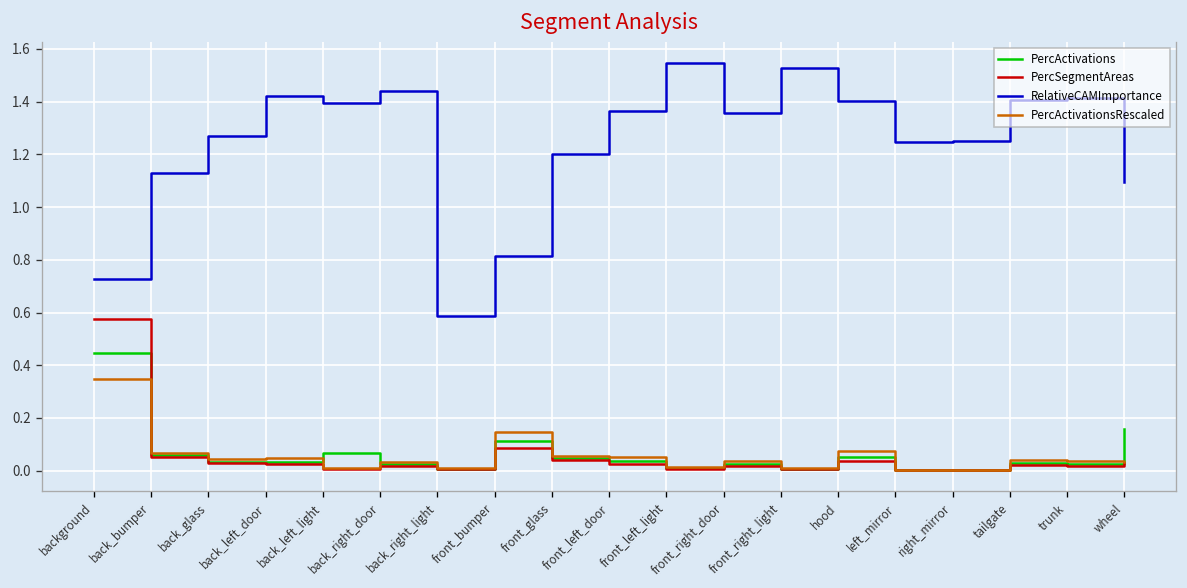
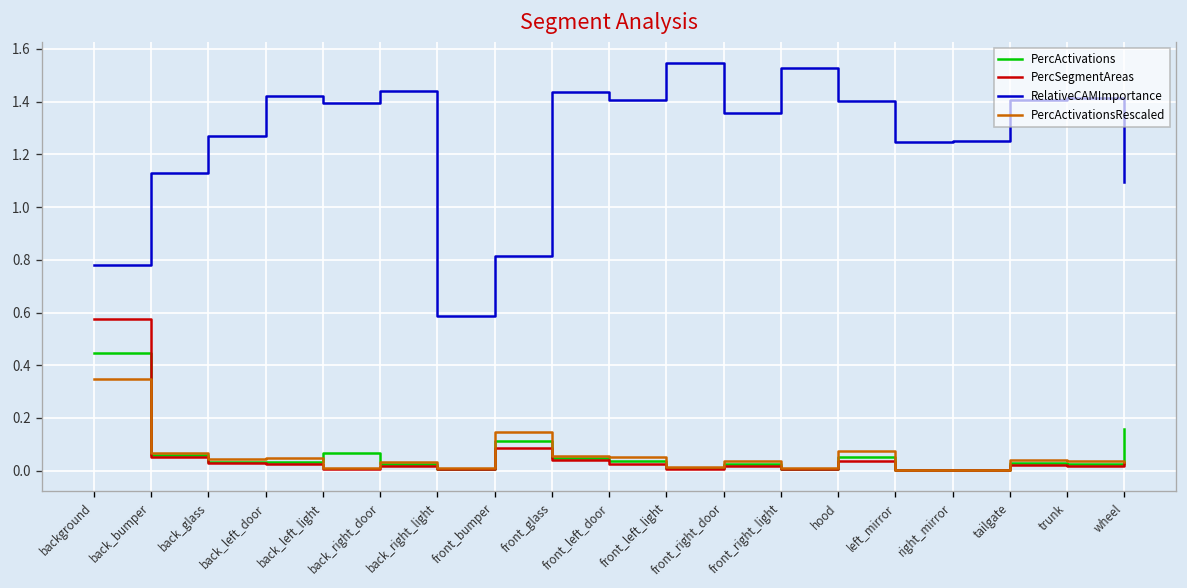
RelativeCAMImportance, background: 0.73 -> 0.78
RelativeCAMImportance, front_glass: 1.20 -> 1.44
RelativeCAMImportance, front_left_door: 1.37 -> 1.41
